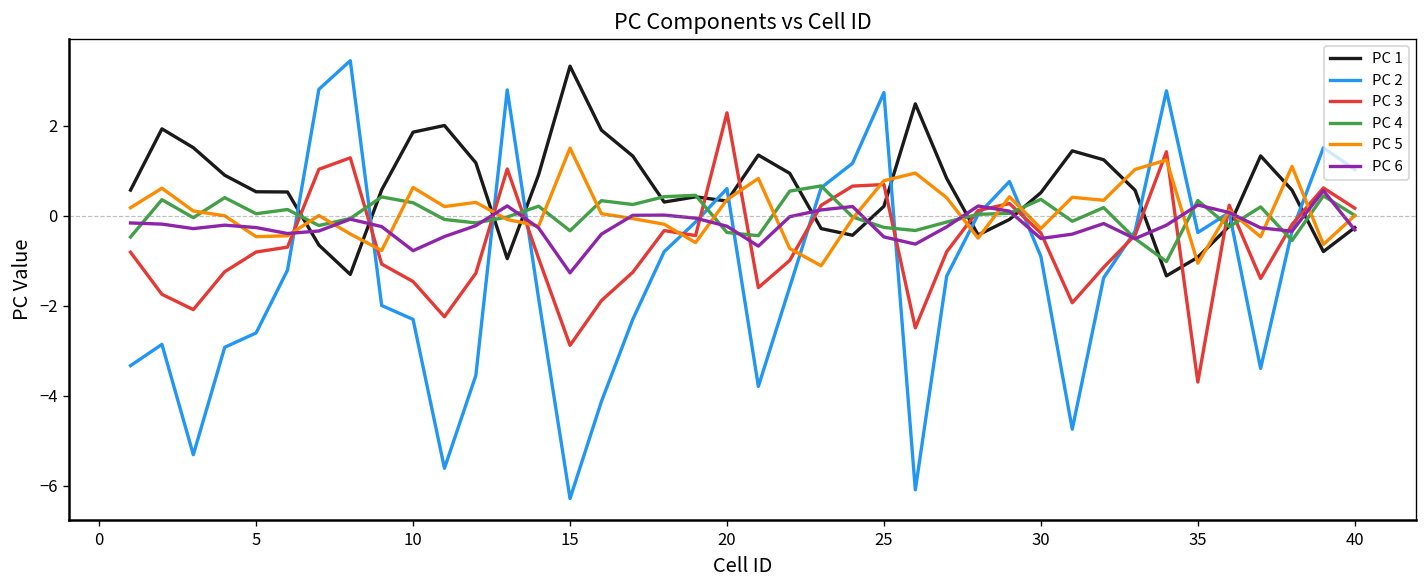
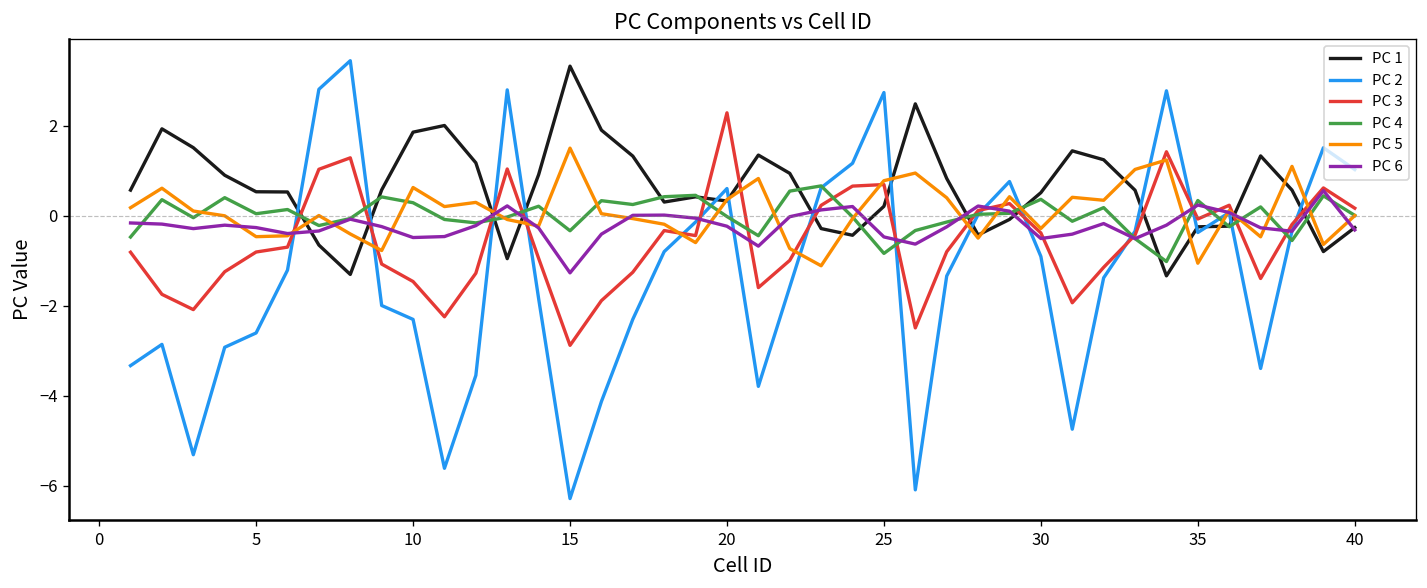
PC 6, 10: -0.8 -> -0.5
PC 4, 20: -0.4 -> 0.0
PC 4, 25: -0.3 -> -0.8
PC 1, 35: -0.9 -> -0.2
PC 3, 35: -3.7 -> -0.1
